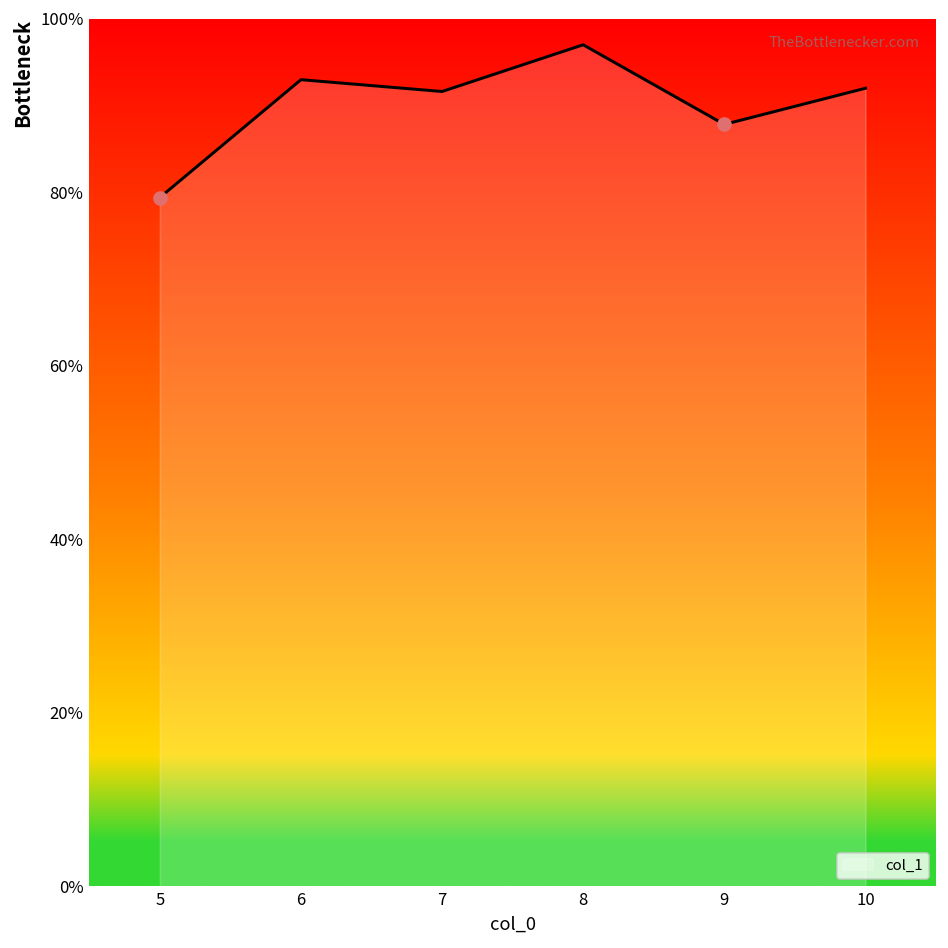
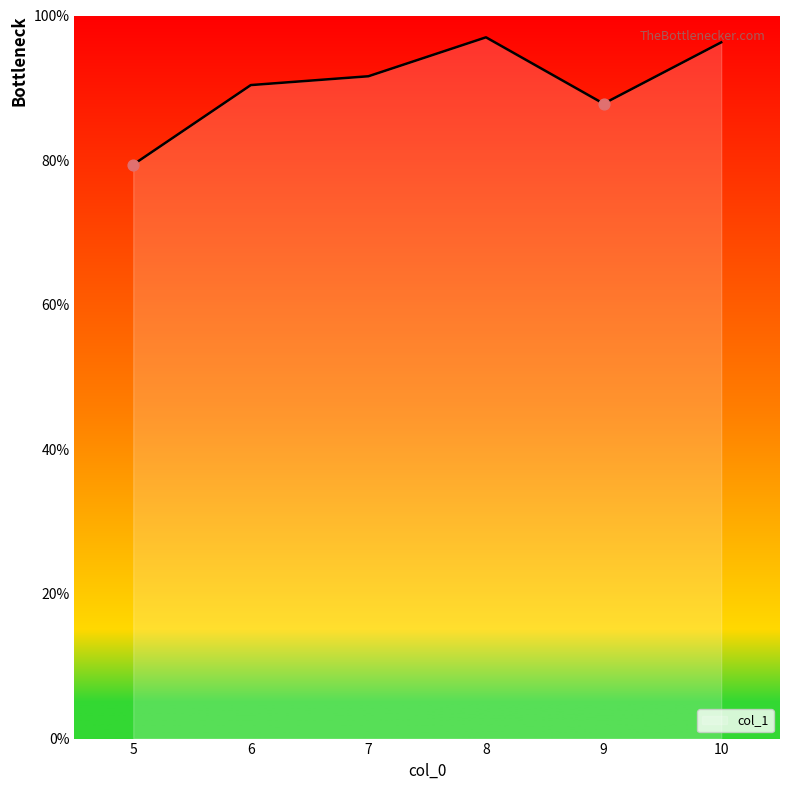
col_1, 6: 93% -> 90%
col_1, 10: 92% -> 96%
